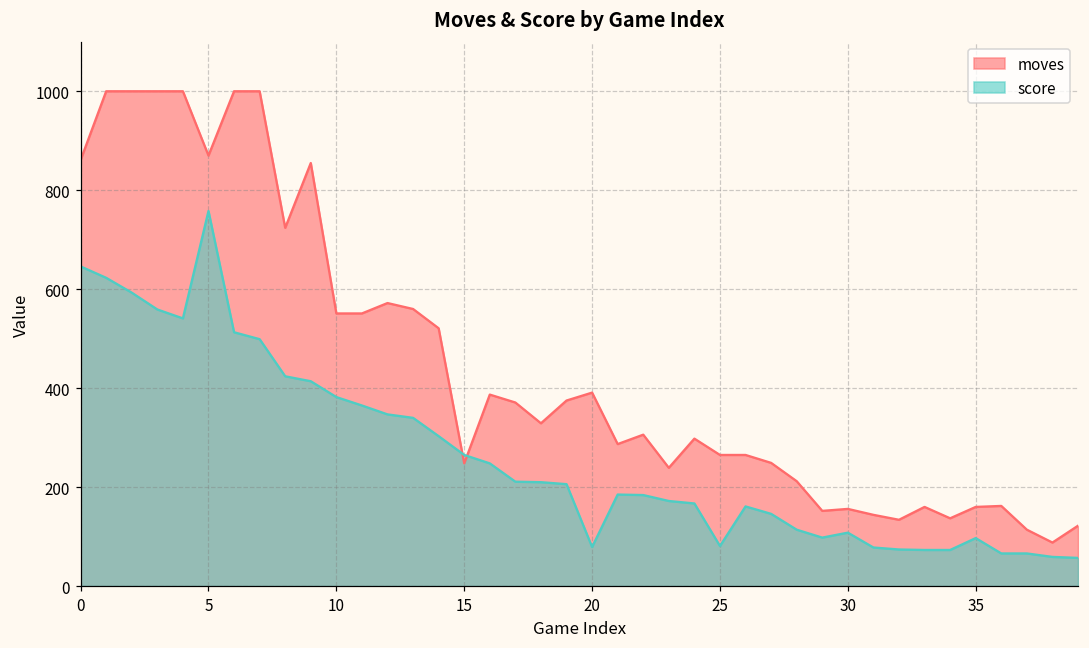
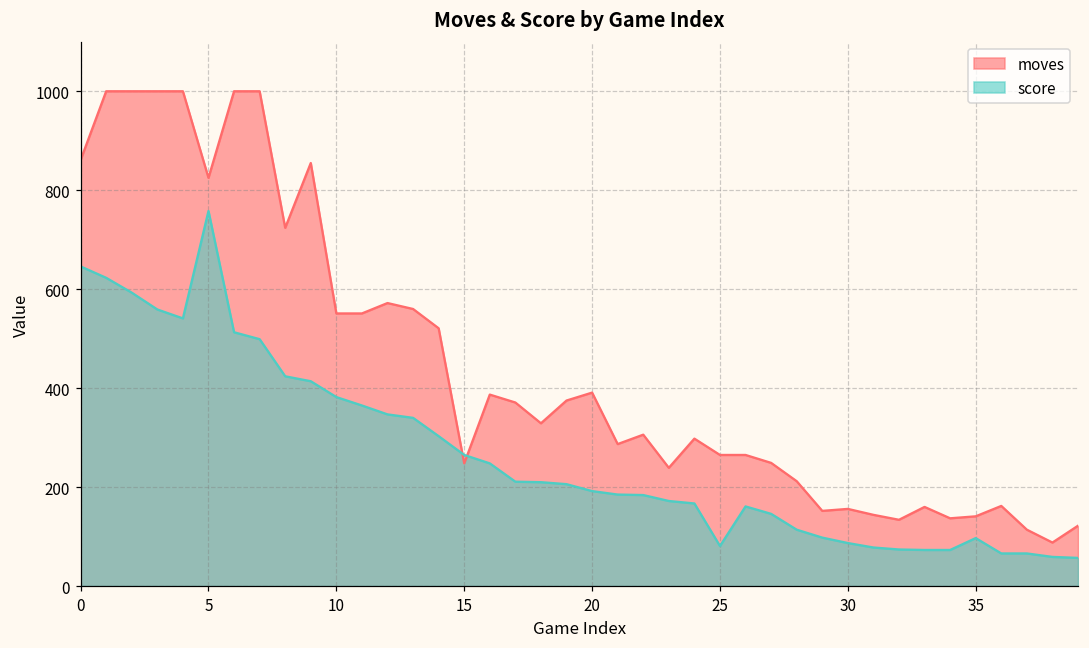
moves, 5: 870 -> 830
score, 20: 80 -> 190
score, 30: 110 -> 90
moves, 35: 160 -> 140
